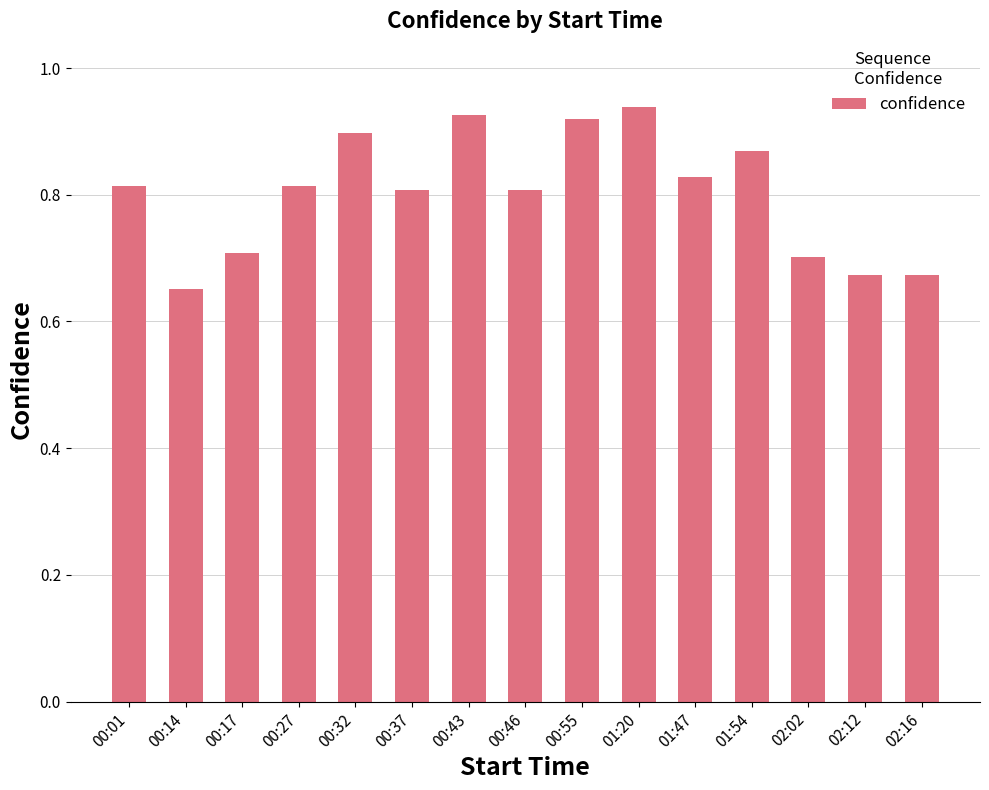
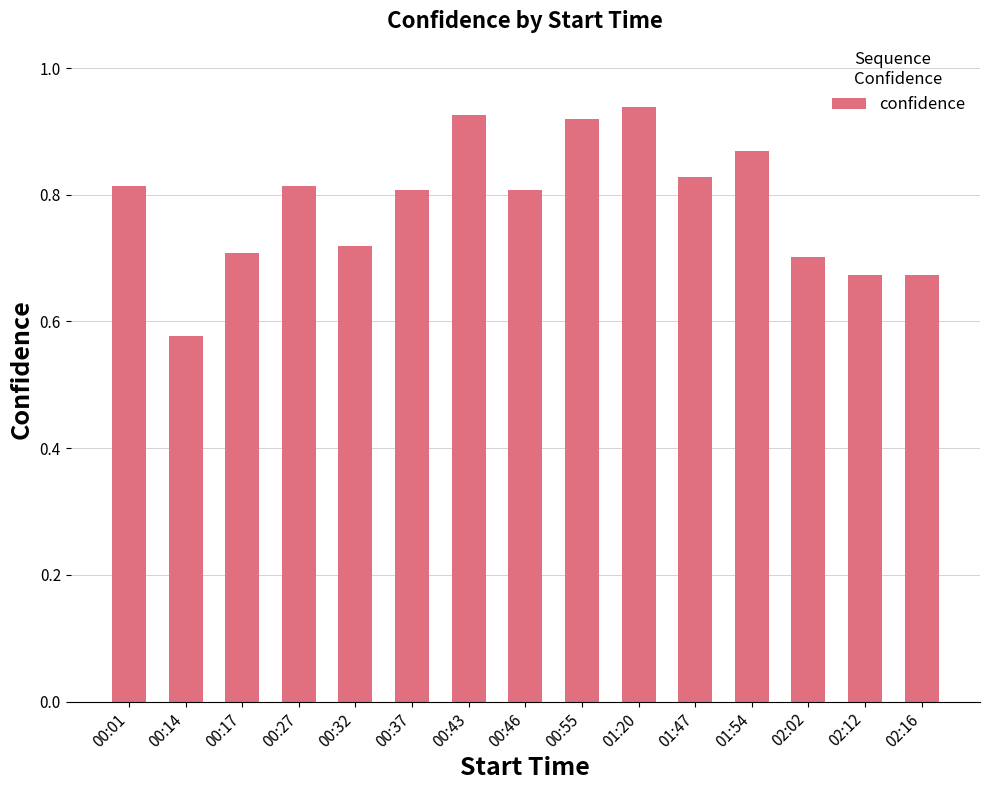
00:14: 0.65 -> 0.58
00:32: 0.90 -> 0.72
